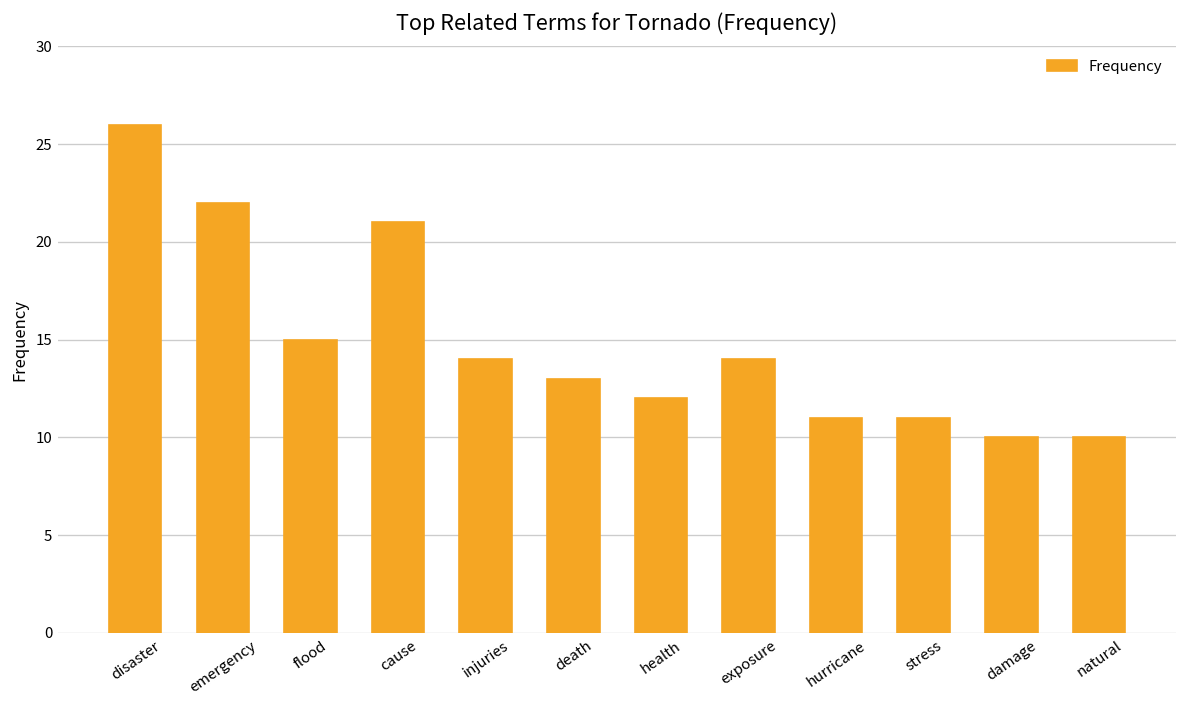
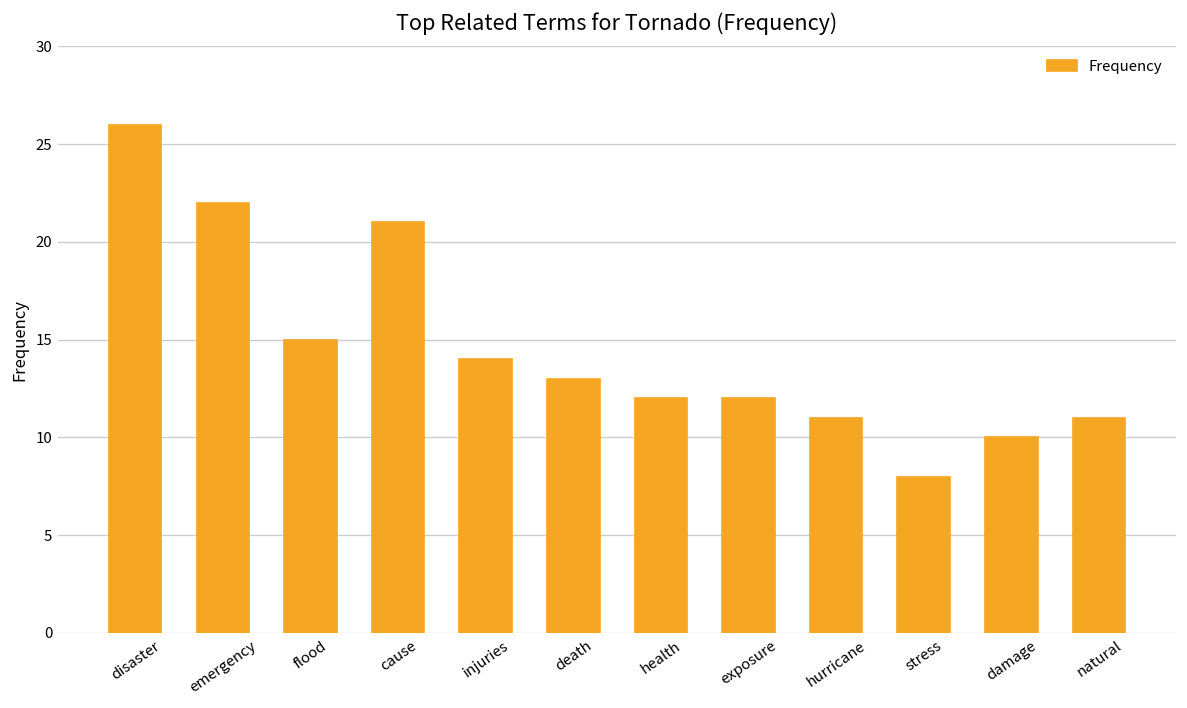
exposure: 14 -> 12
stress: 11 -> 8
natural: 10 -> 11
